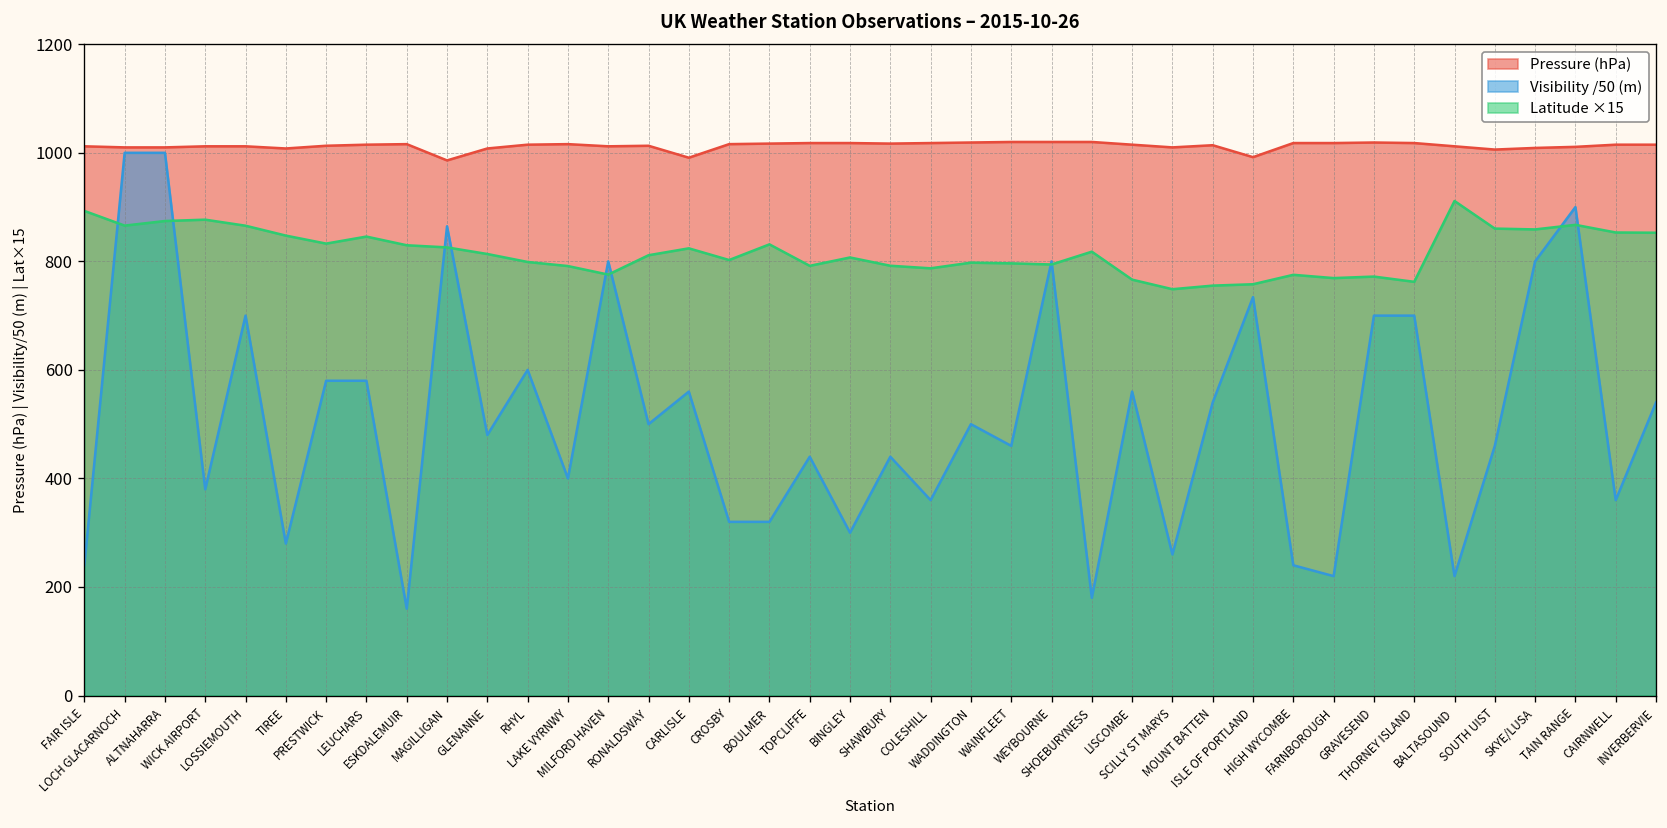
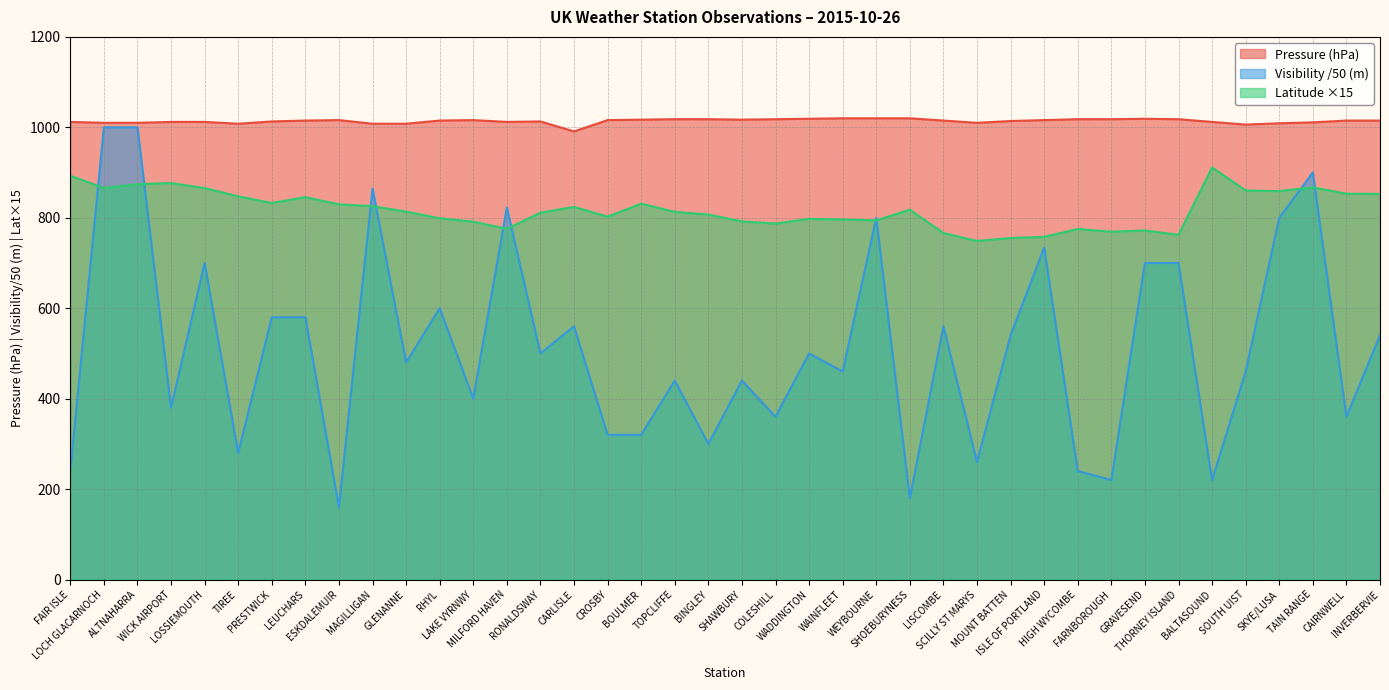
Pressure (hPa), MAGILLIGAN: 990 -> 1010
Visibility /50 (m), MILFORD HAVEN: 800 -> 820
Latitude ×15, TOPCLIFFE: 790 -> 810
Pressure (hPa), ISLE OF PORTLAND: 990 -> 1020
